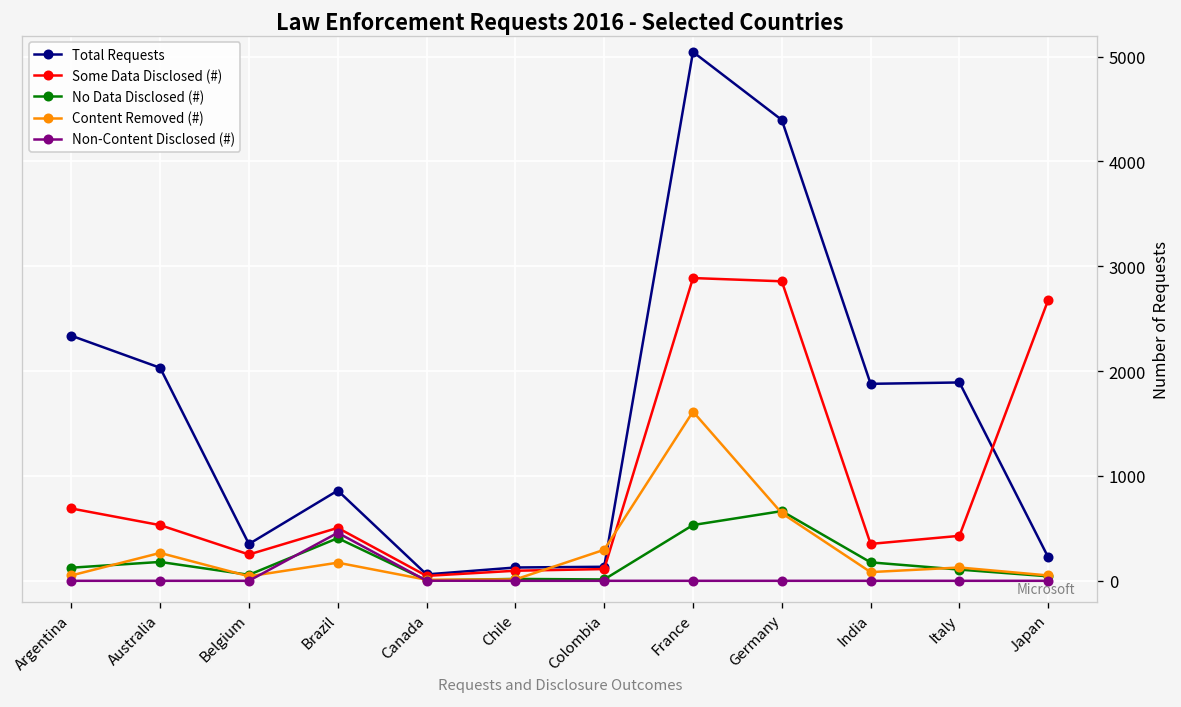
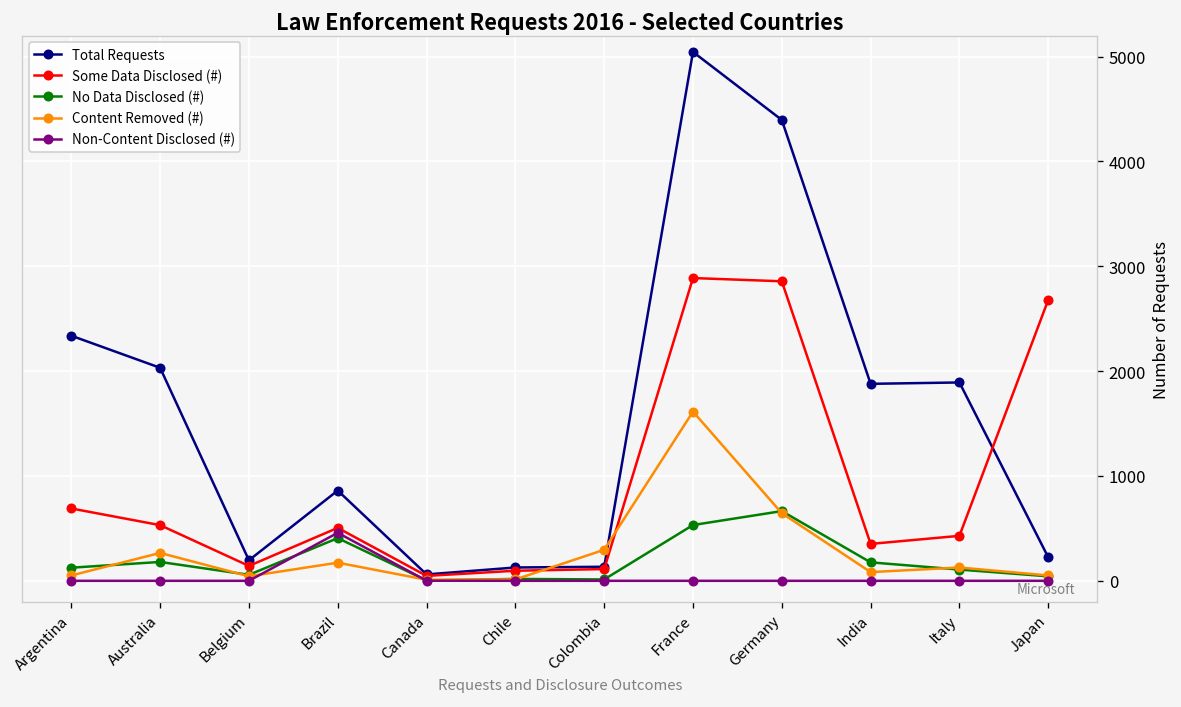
Total Requests, Belgium: 400 -> 200
Some Data Disclosed (#), Belgium: 300 -> 100
